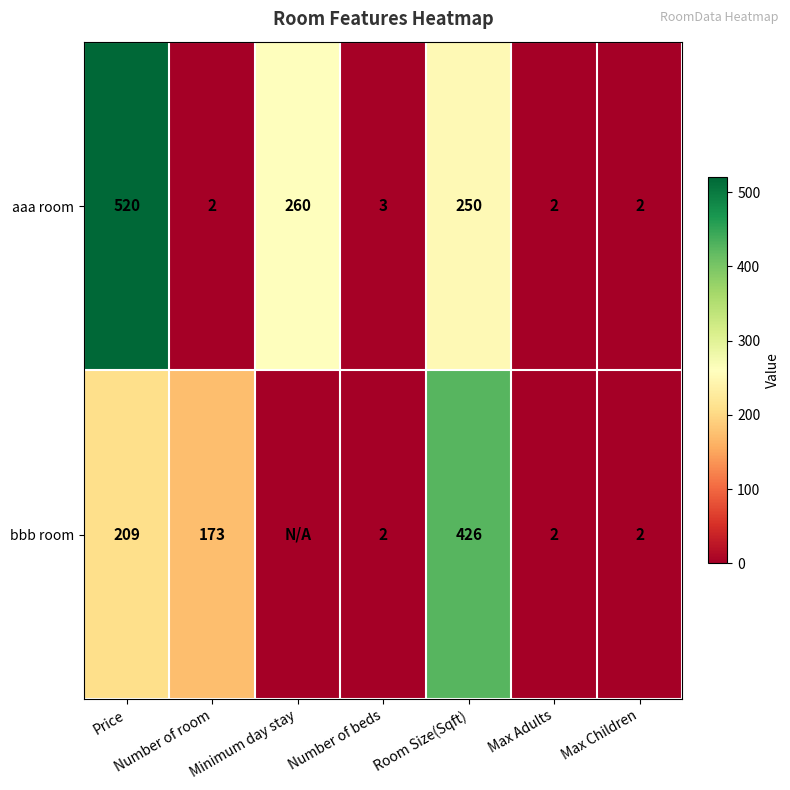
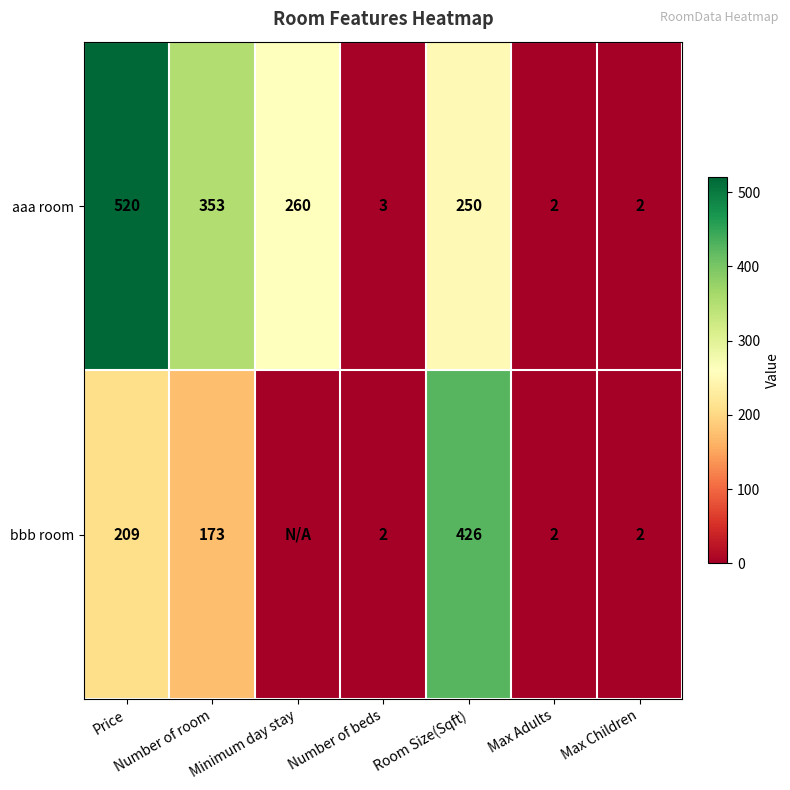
aaa room, Number of room: 2 -> 353
